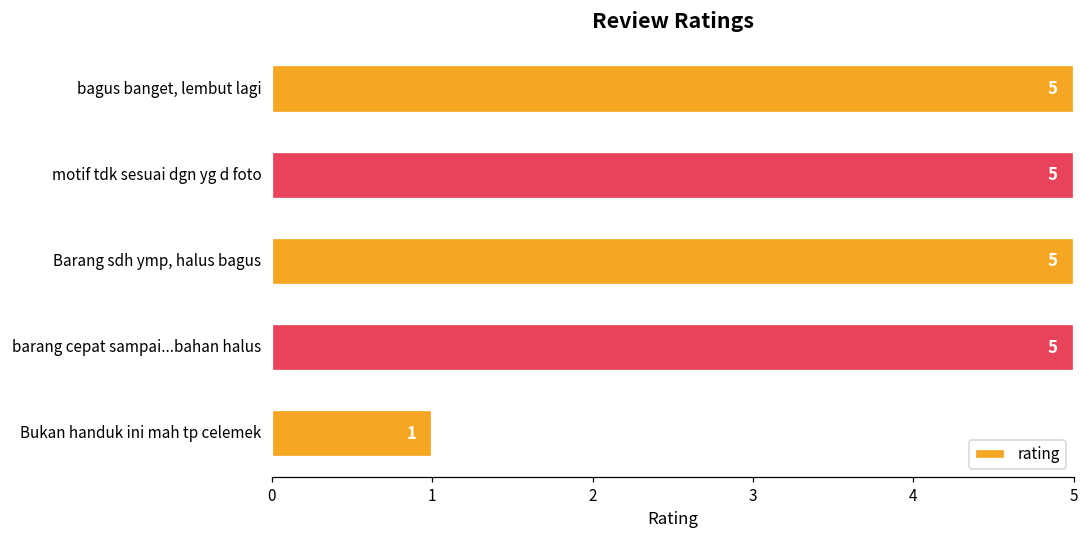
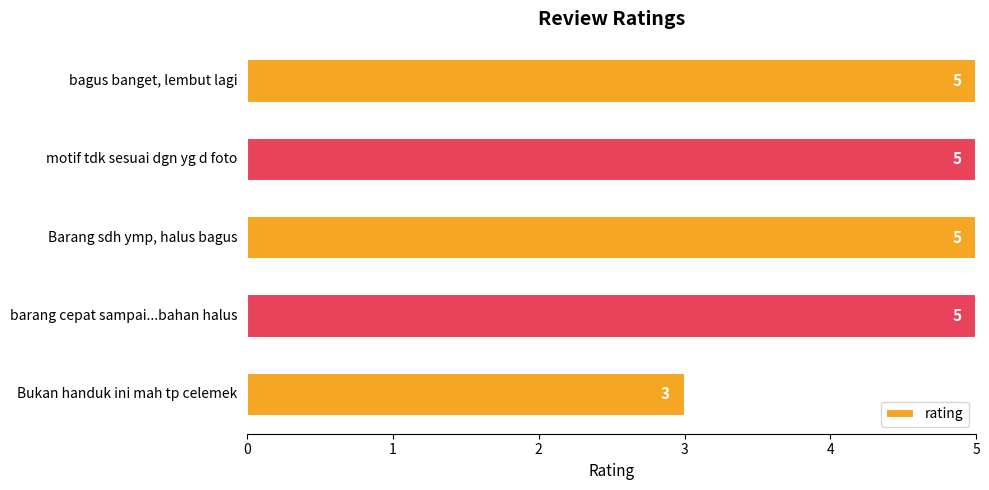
Bukan handuk ini mah tp celemek: 1 -> 3
